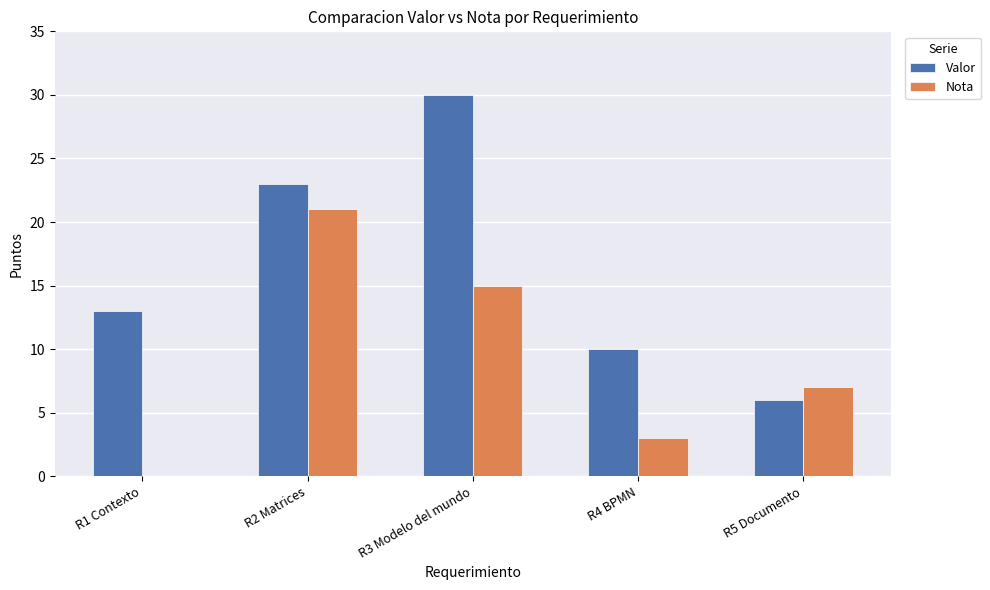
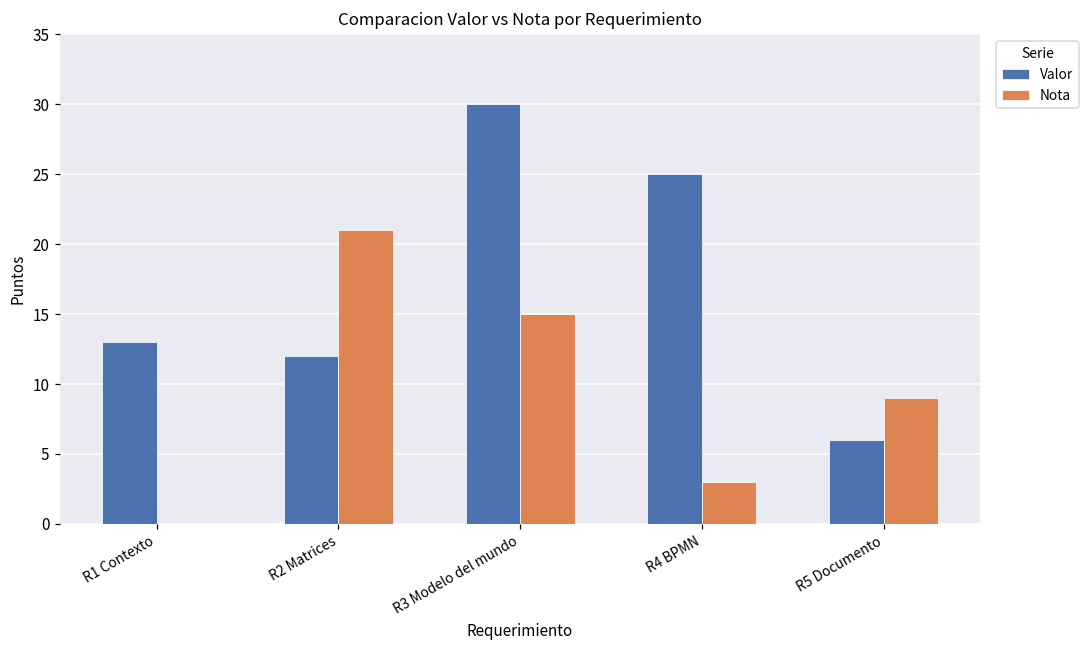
Valor, R2 Matrices: 23 -> 12
Valor, R4 BPMN: 10 -> 25
Nota, R5 Documento: 7 -> 9
